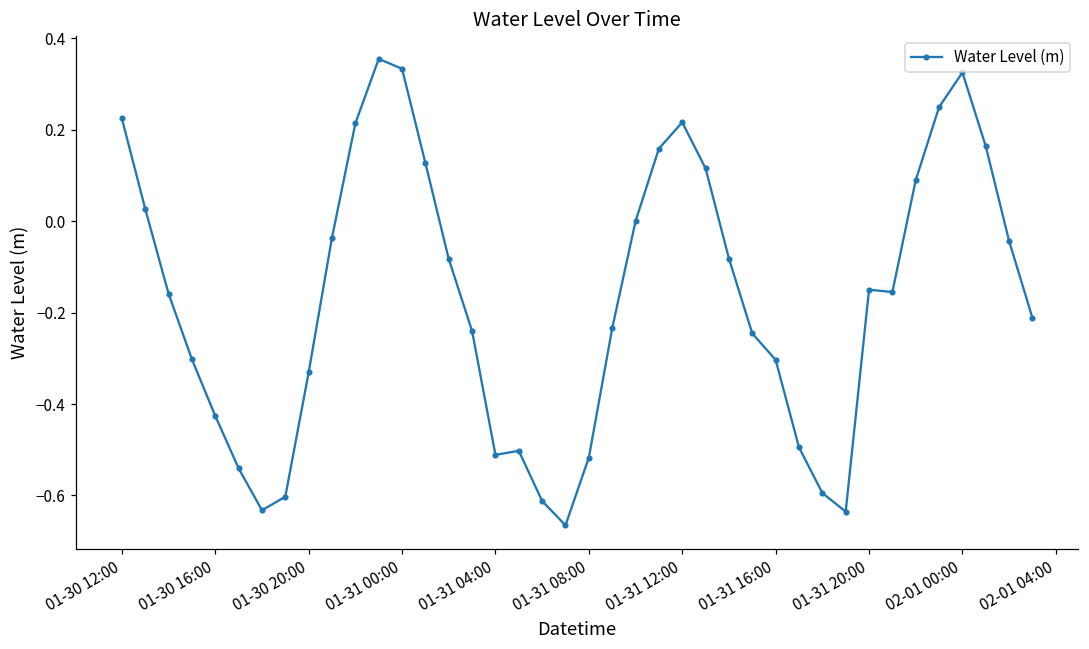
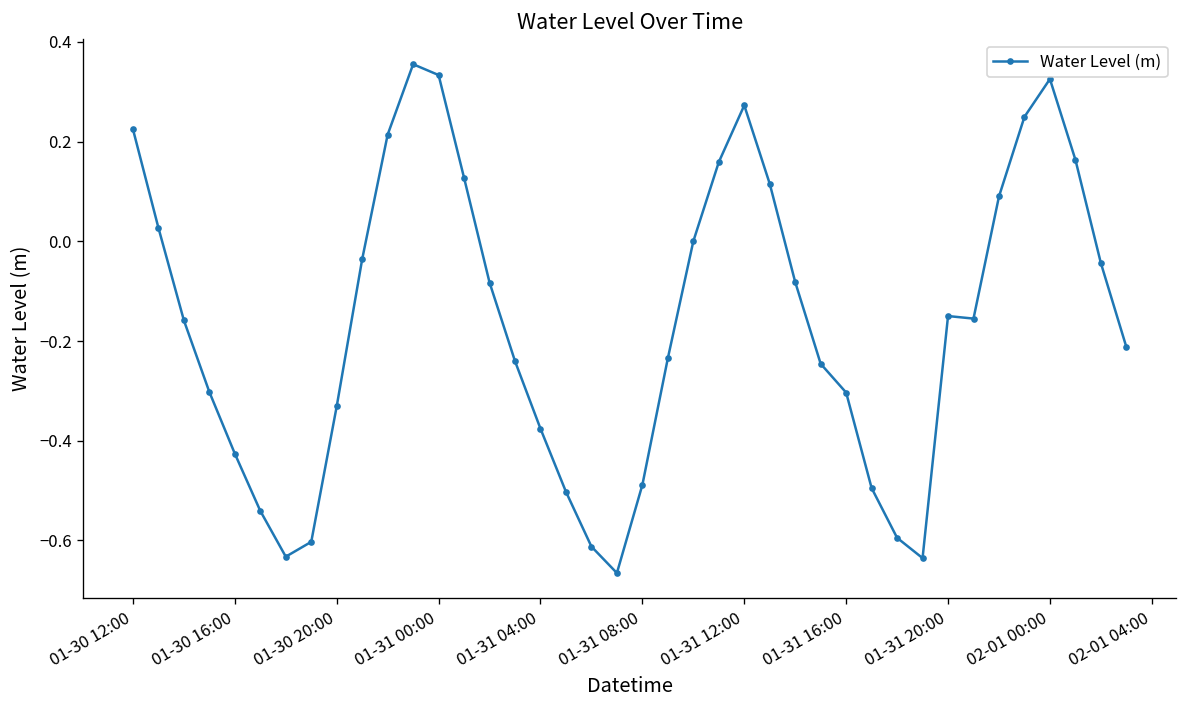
01-31 04:00: -0.51 -> -0.38
01-31 08:00: -0.52 -> -0.49
01-31 12:00: 0.22 -> 0.27
